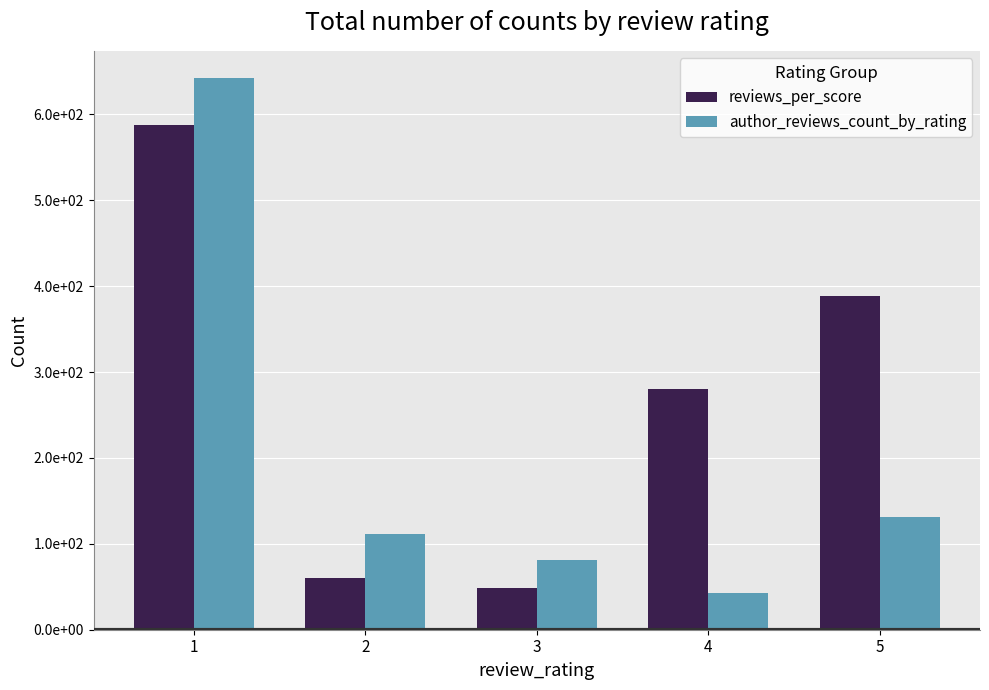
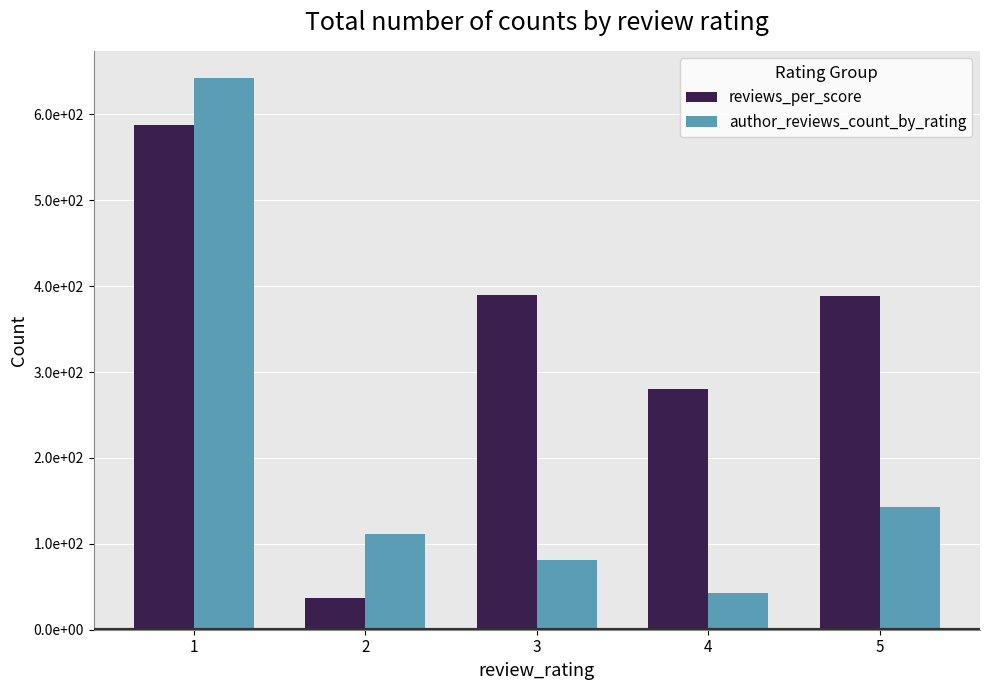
reviews_per_score, 2: 60 -> 40
reviews_per_score, 3: 50 -> 390
author_reviews_count_by_rating, 5: 130 -> 140
